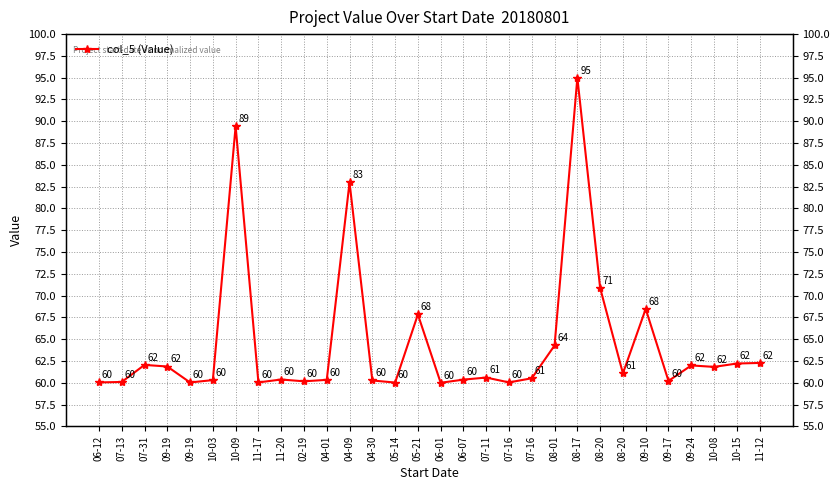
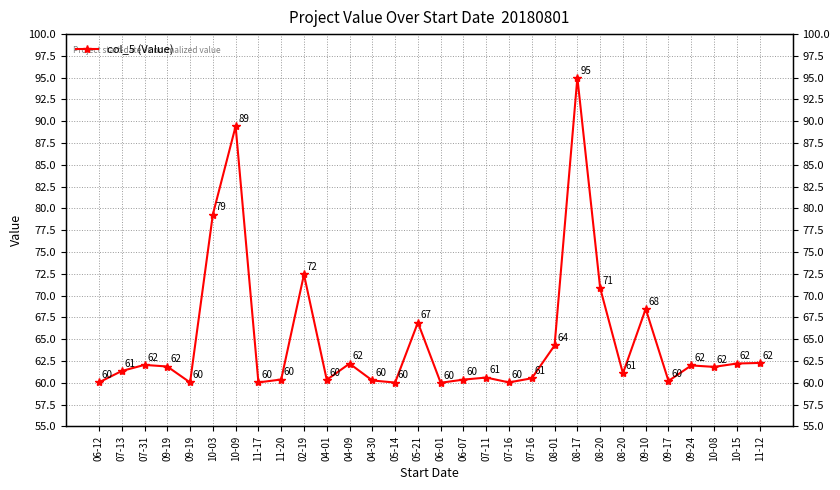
07-13: 60 -> 61
10-03: 60 -> 79
02-19: 60 -> 72
04-09: 83 -> 62
05-21: 68 -> 67
